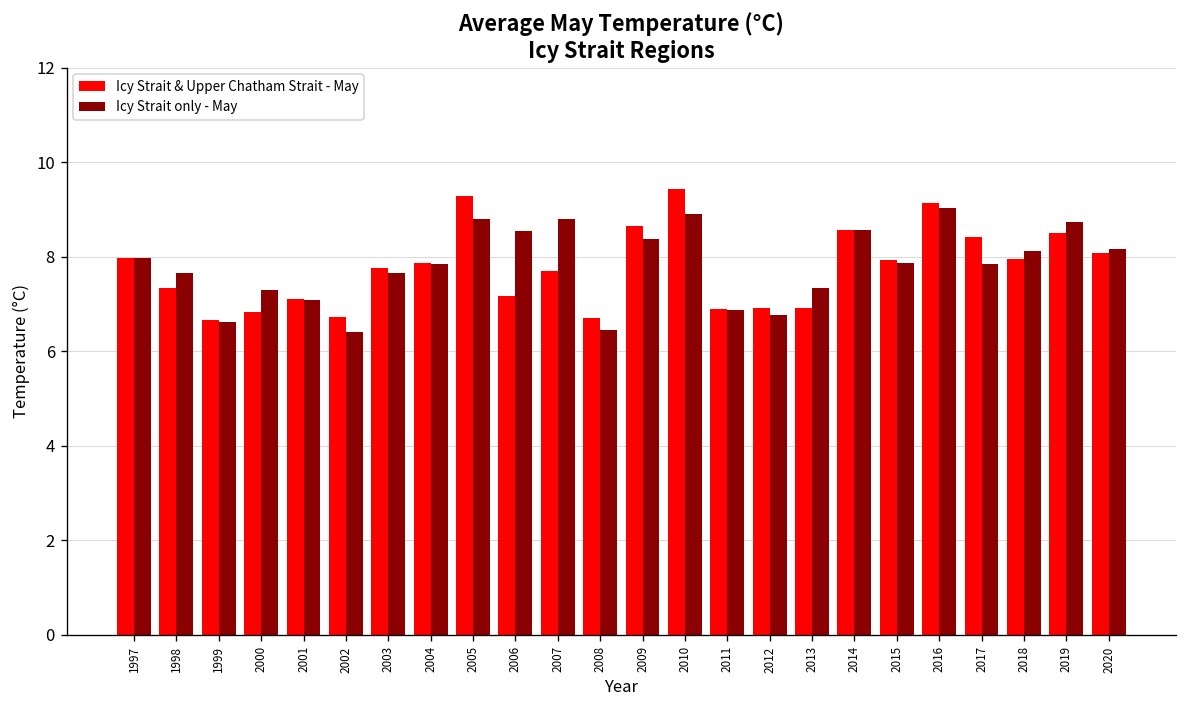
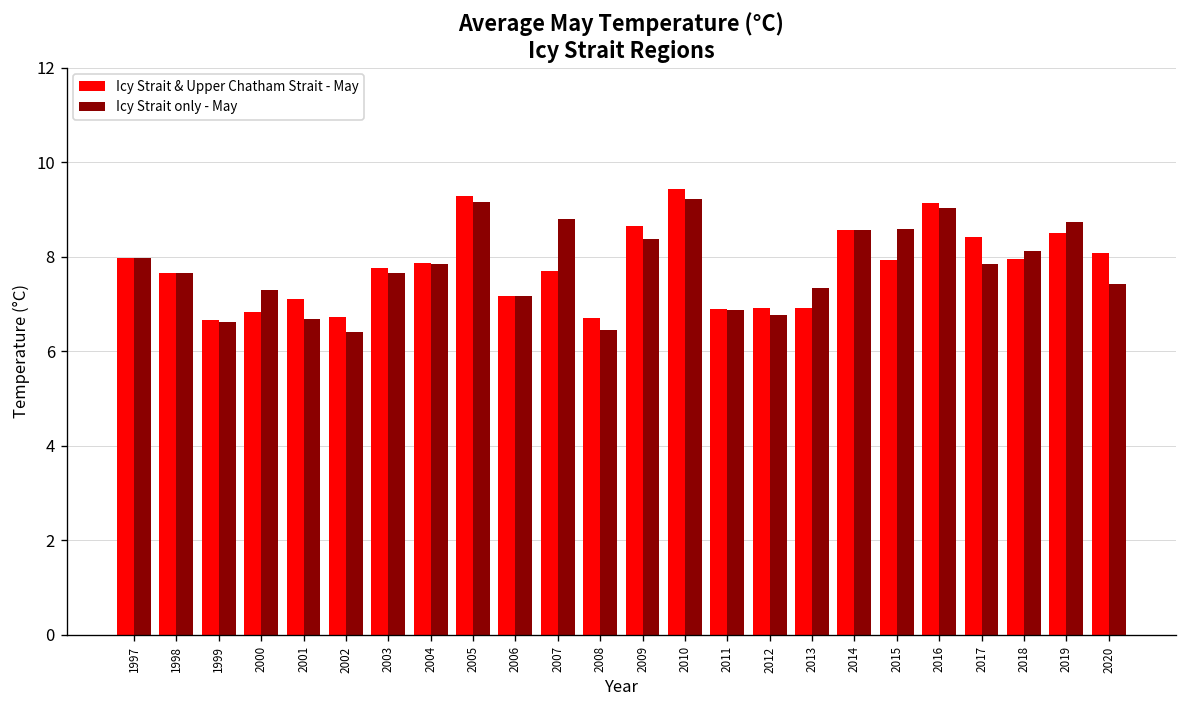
Icy Strait & Upper Chatham Strait - May, 1998: 7.3 -> 7.6
Icy Strait only - May, 2001: 7.1 -> 6.7
Icy Strait only - May, 2005: 8.8 -> 9.1
Icy Strait only - May, 2006: 8.5 -> 7.2
Icy Strait only - May, 2010: 8.9 -> 9.2
Icy Strait only - May, 2015: 7.9 -> 8.6
Icy Strait only - May, 2020: 8.2 -> 7.4
